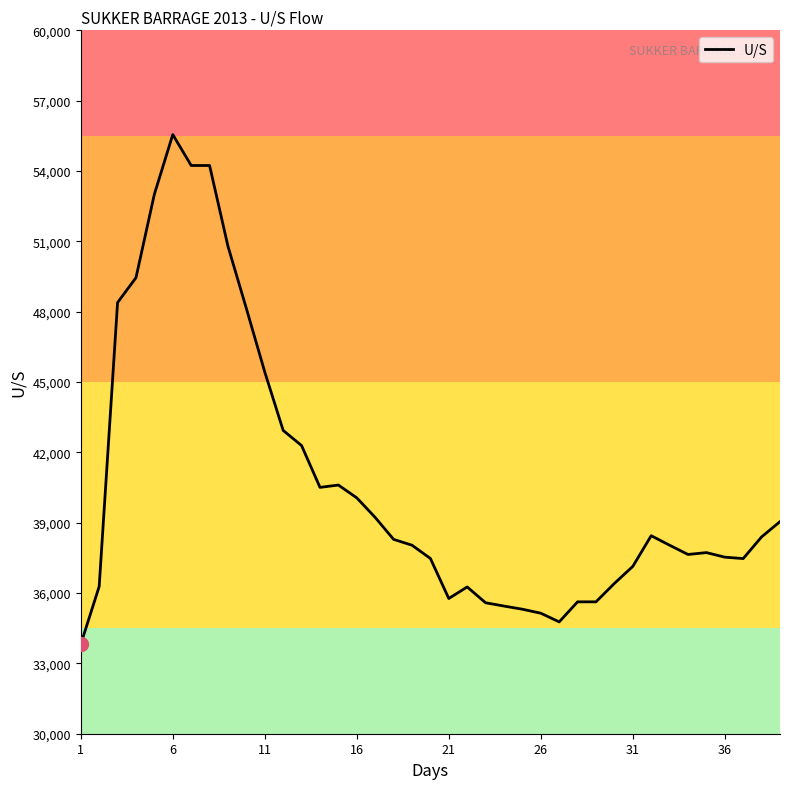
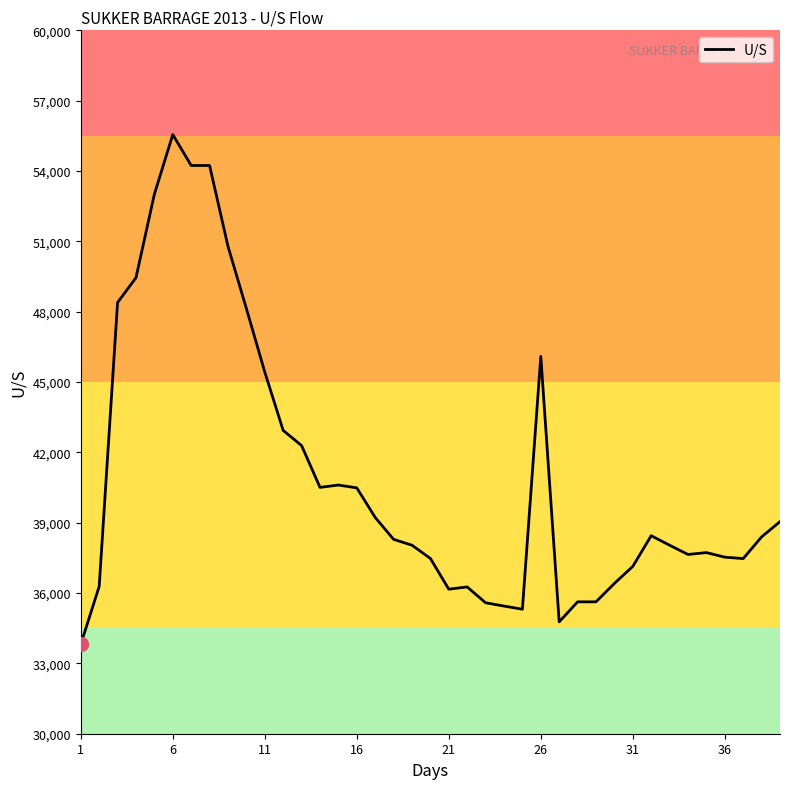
U/S, 16: 40,100 -> 40,500
U/S, 21: 35,800 -> 36,200
U/S, 26: 35,100 -> 46,100
